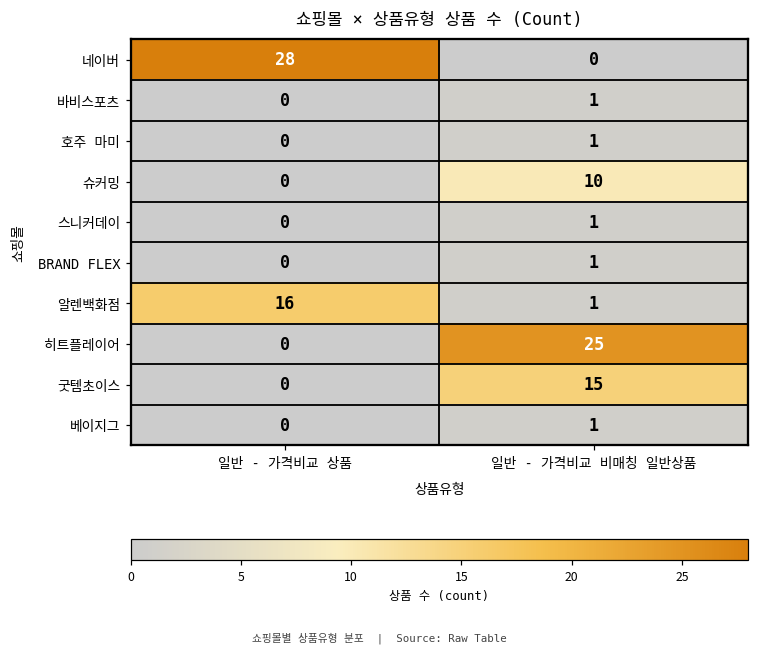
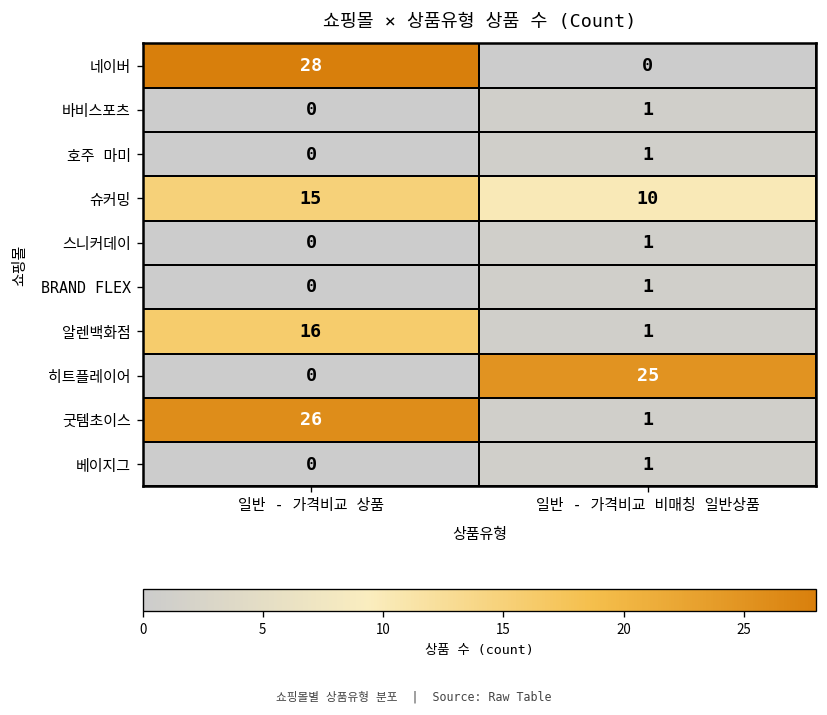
슈커밍, 일반 - 가격비교 상품: 0 -> 15
굿템초이스, 일반 - 가격비교 상품: 0 -> 26
굿템초이스, 일반 - 가격비교 비매칭 일반상품: 15 -> 1
